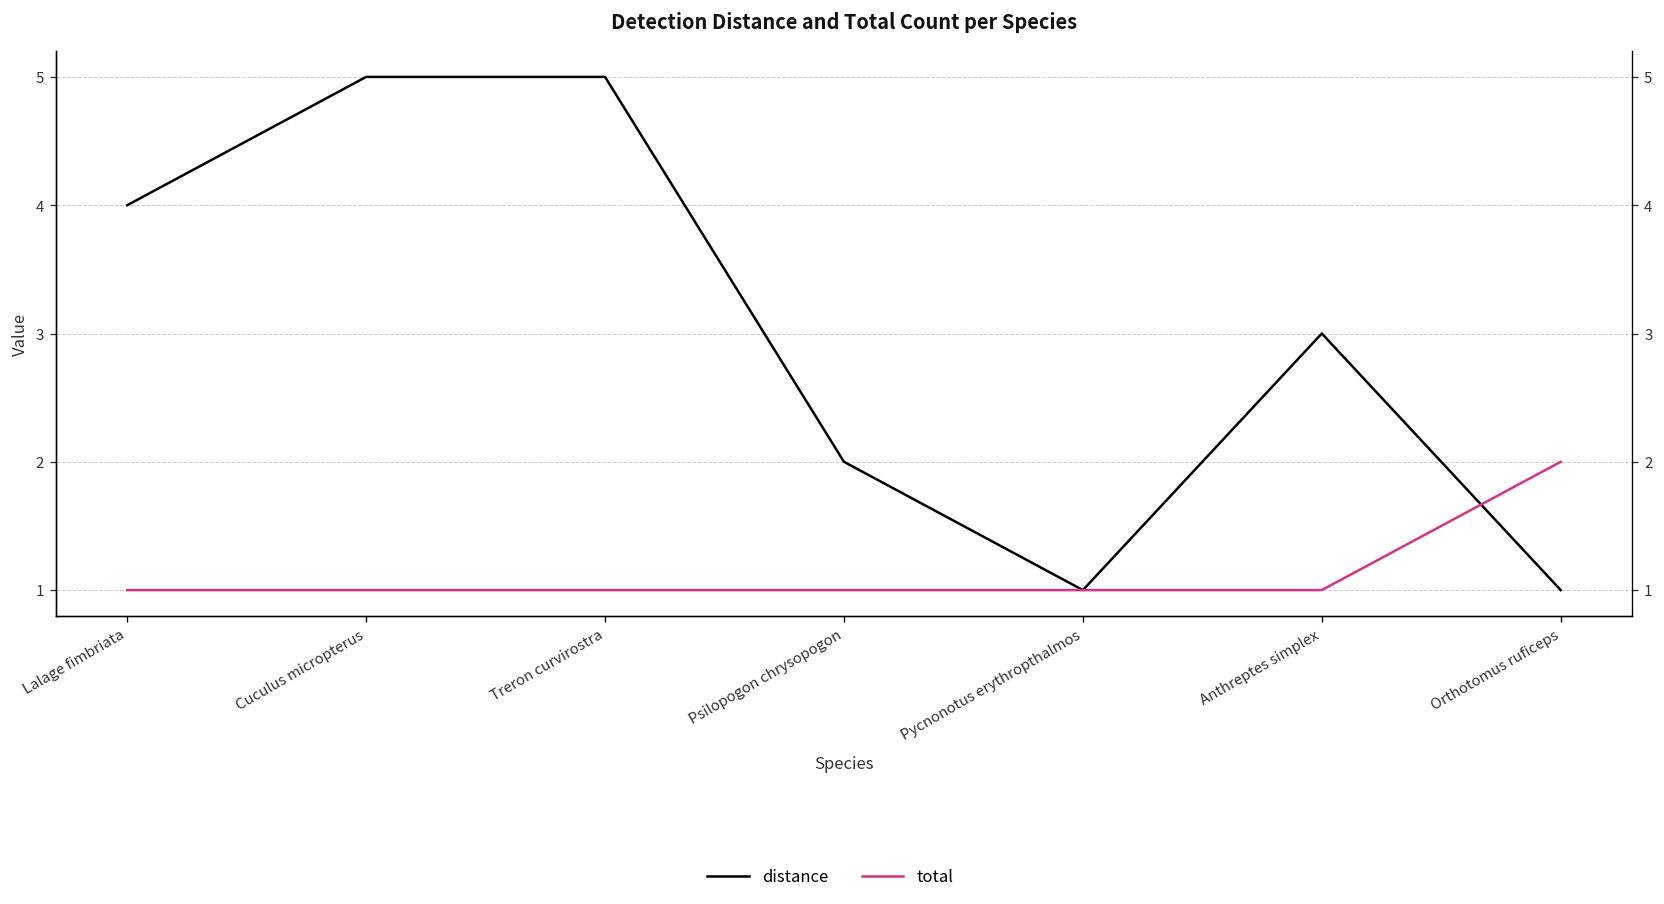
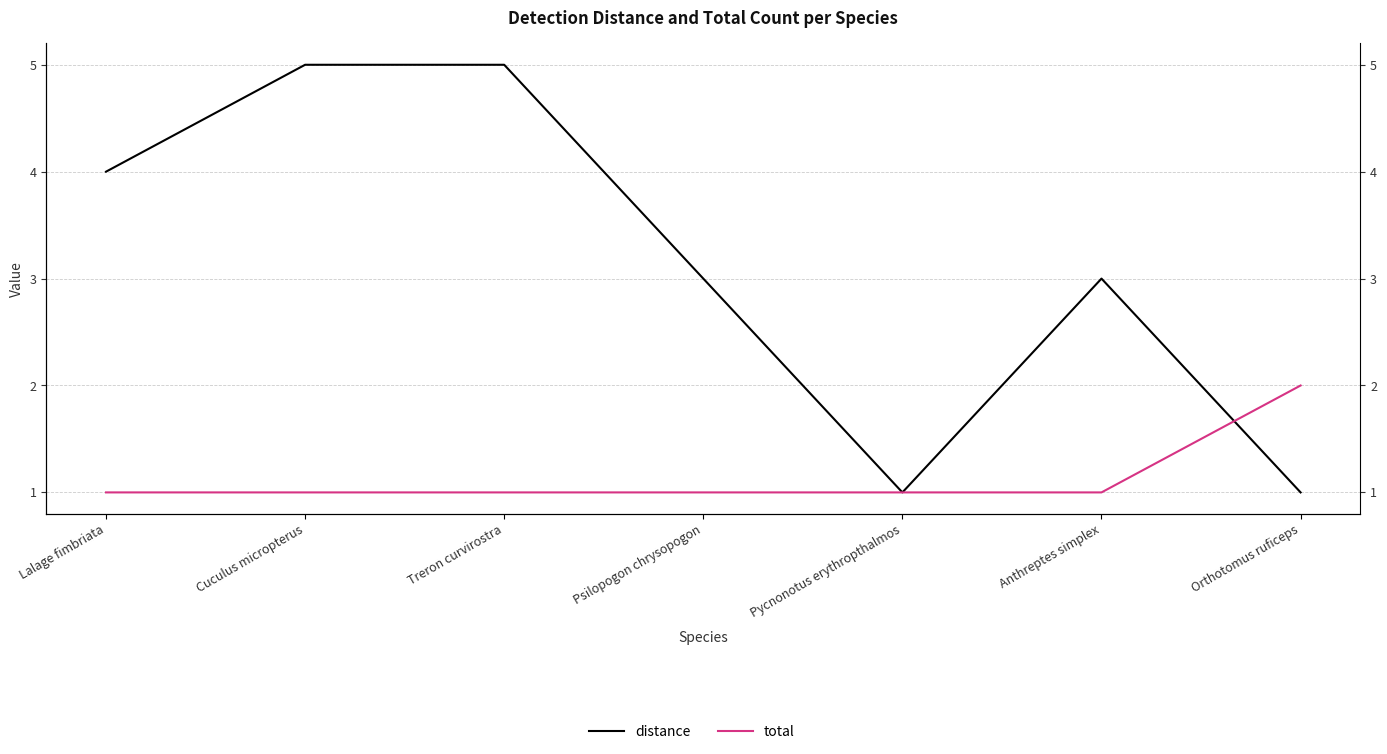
distance, Psilopogon chrysopogon: 2 -> 3
